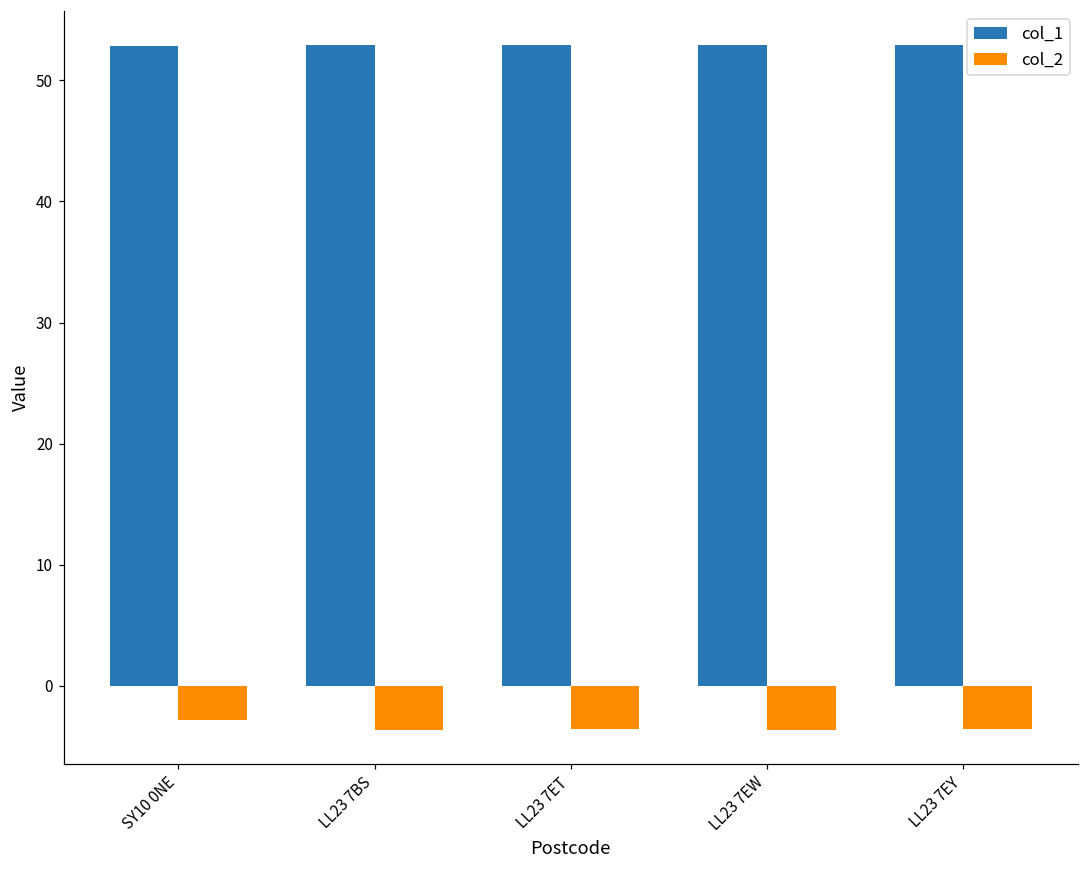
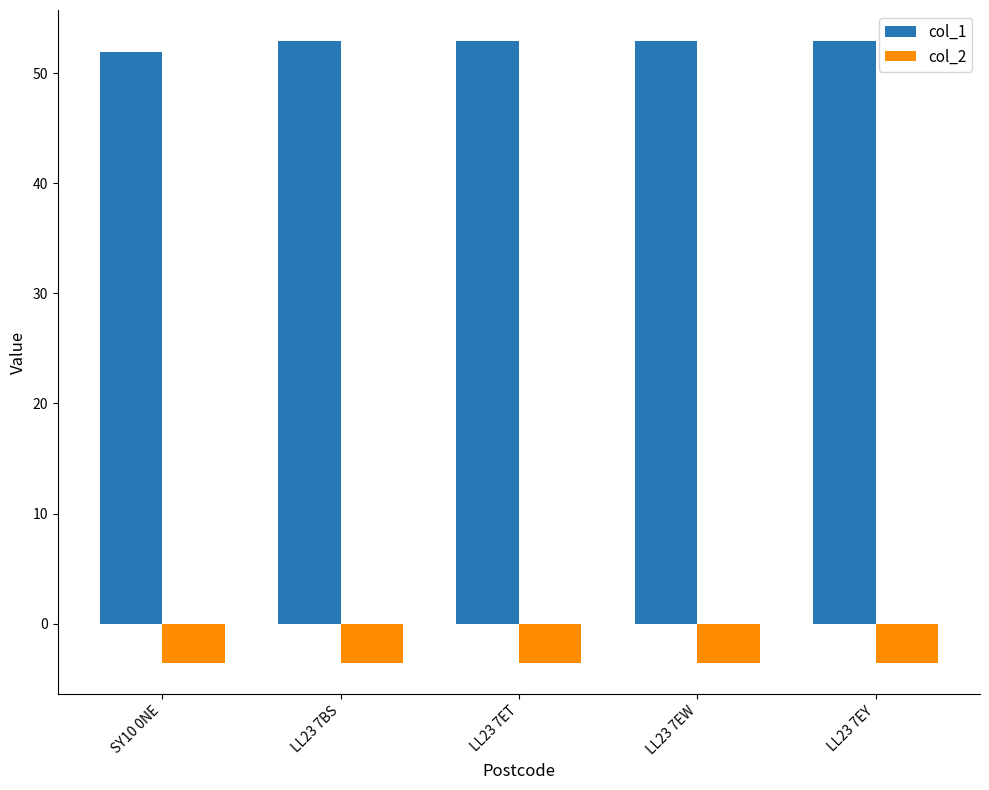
col_1, SY10 0NE: 52.8 -> 51.9
col_2, SY10 0NE: -2.8 -> -3.5
